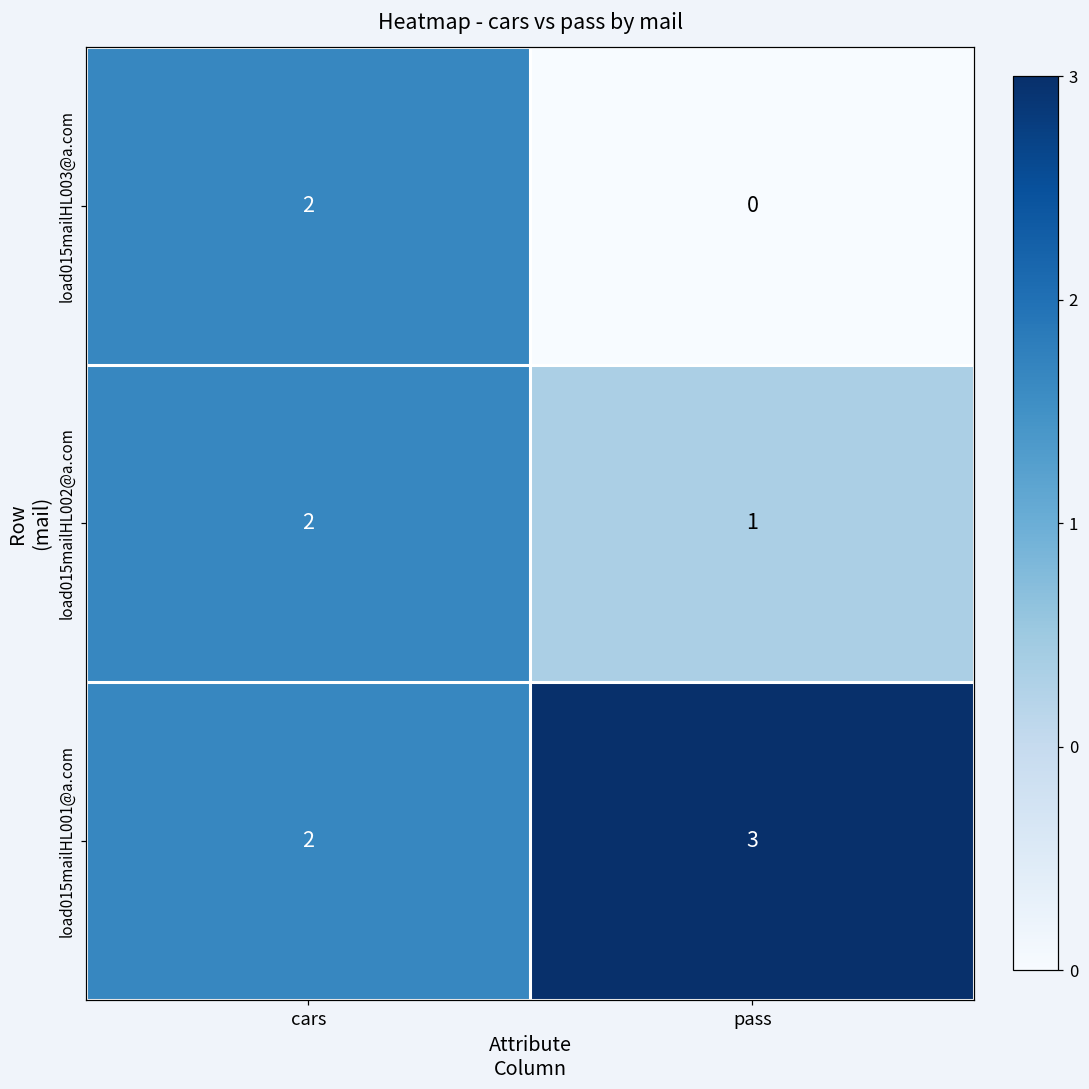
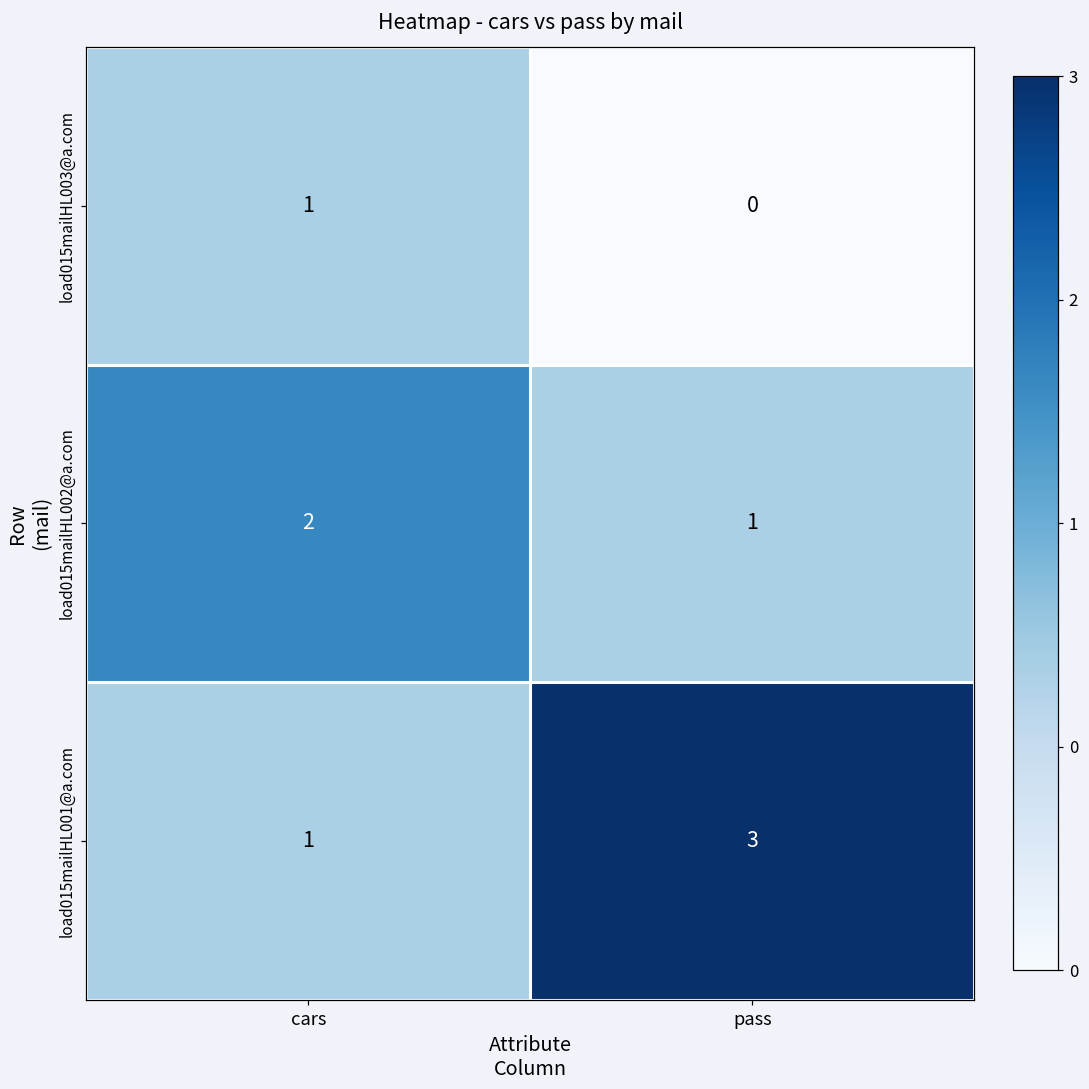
load015mailHL003@a.com, cars: 2 -> 1
load015mailHL001@a.com, cars: 2 -> 1
